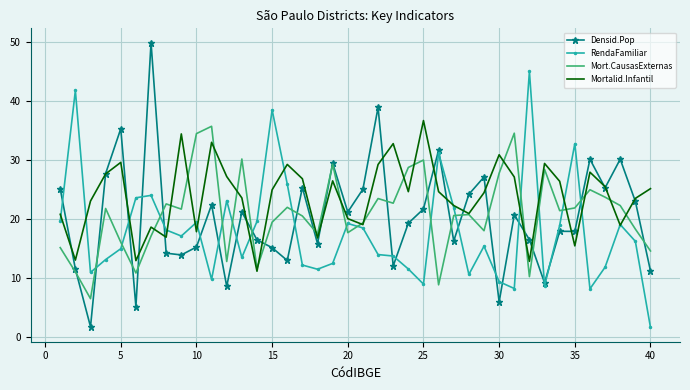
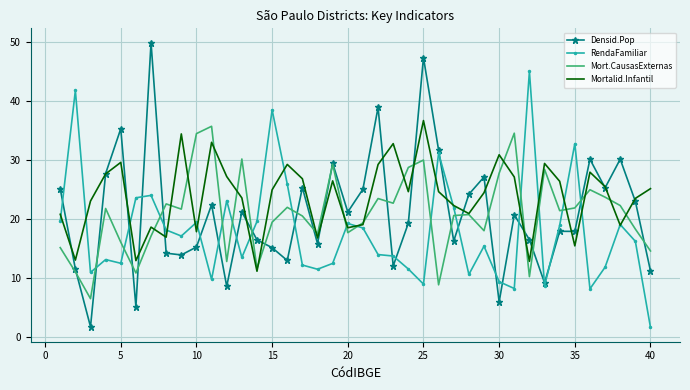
RendaFamiliar, 5: 15 -> 12
Mortalid.Infantil, 20: 20 -> 19
Densid.Pop, 25: 22 -> 47
